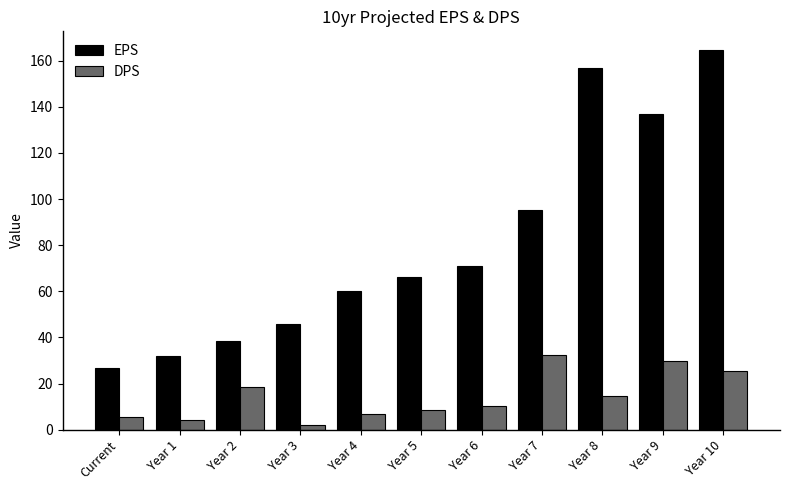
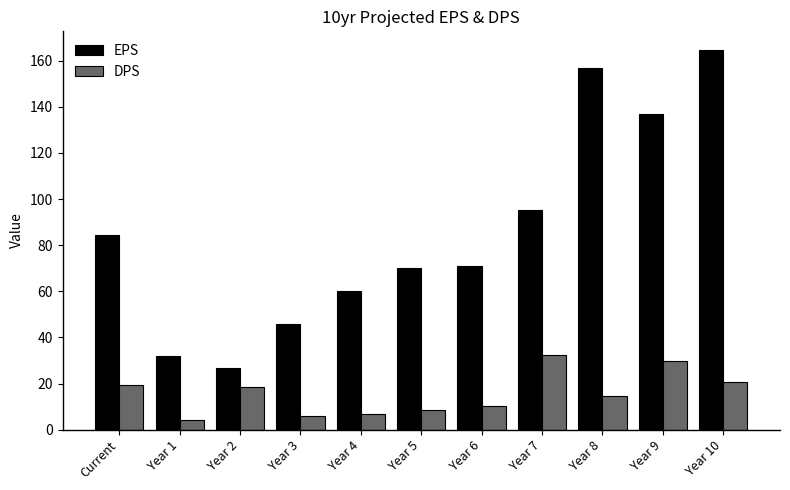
EPS, Current: 27 -> 84
DPS, Current: 6 -> 19
EPS, Year 2: 38 -> 27
DPS, Year 3: 2 -> 6
EPS, Year 5: 66 -> 70
DPS, Year 10: 25 -> 21
